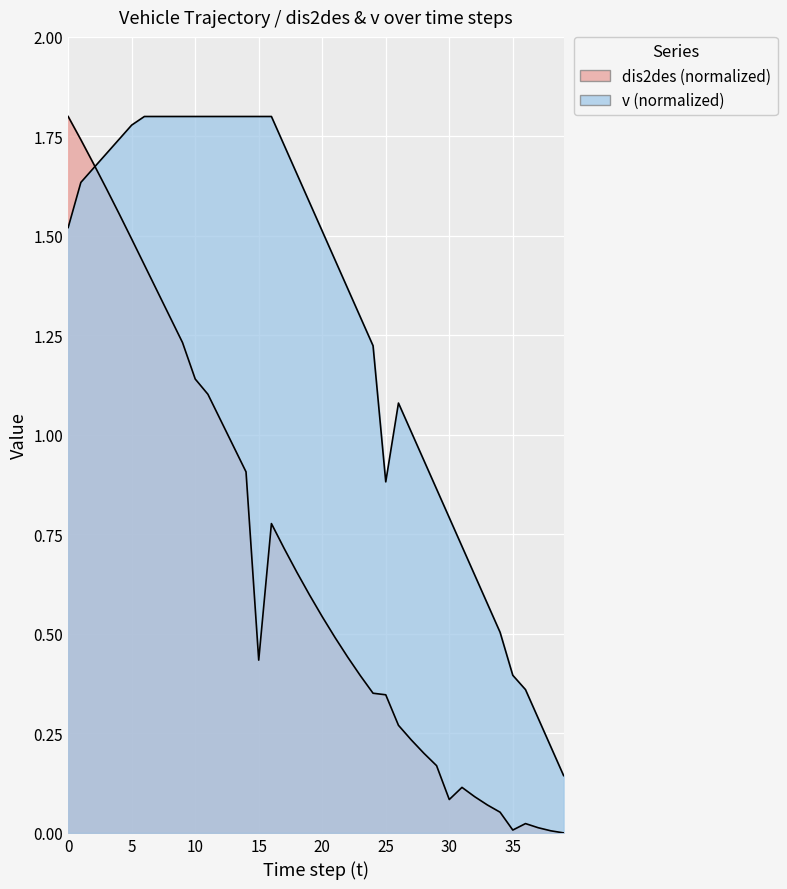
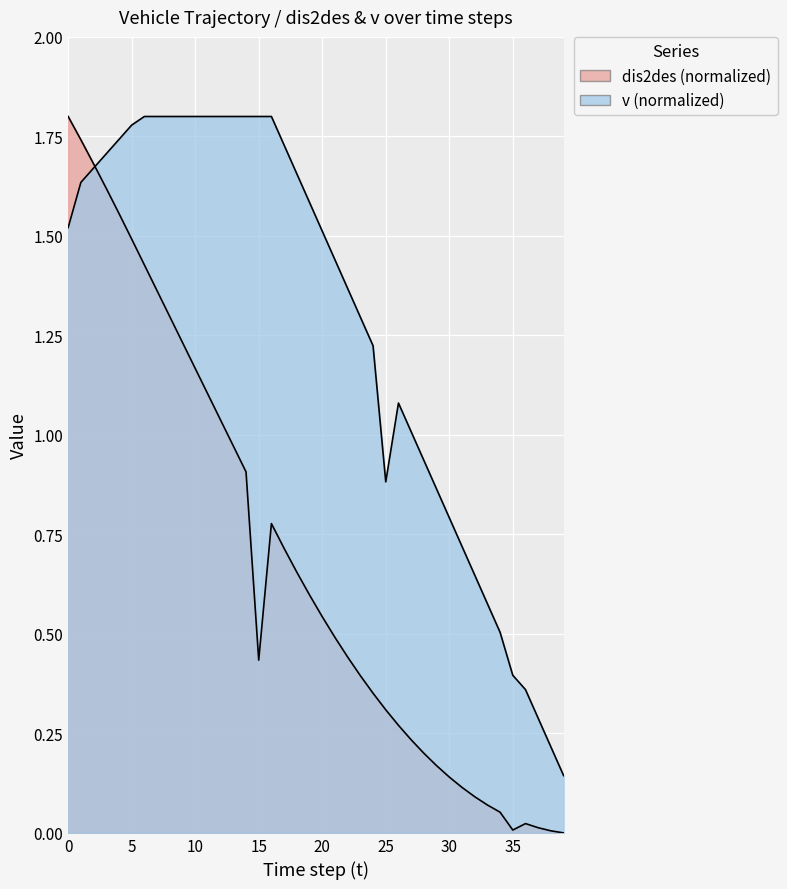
dis2des (normalized), 10: 1.14 -> 1.17
dis2des (normalized), 25: 0.35 -> 0.31
dis2des (normalized), 30: 0.08 -> 0.14
